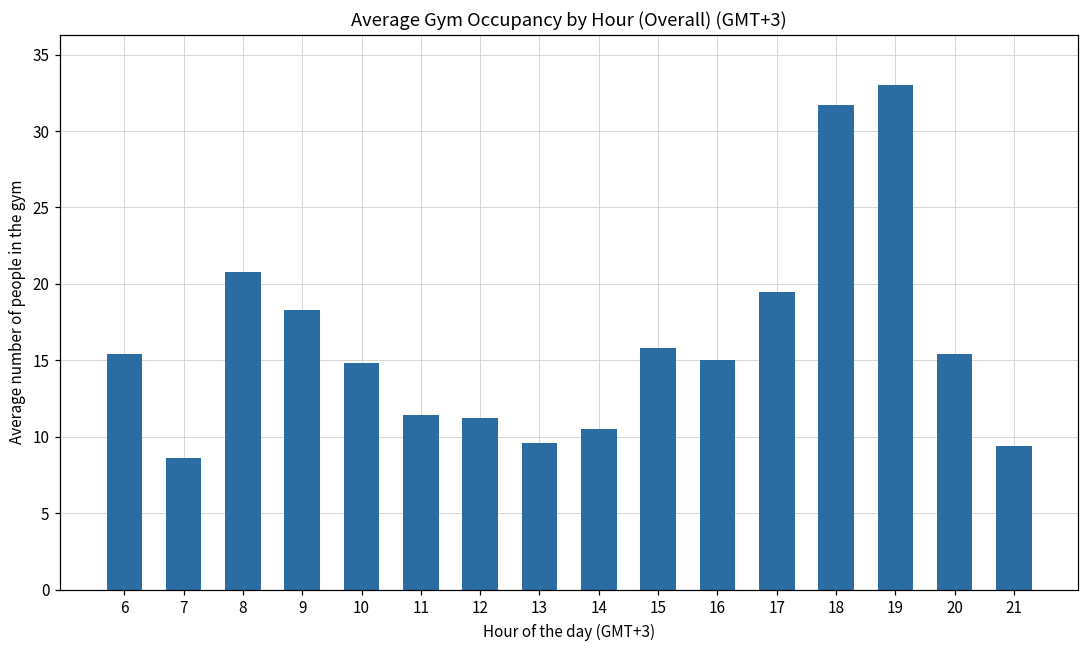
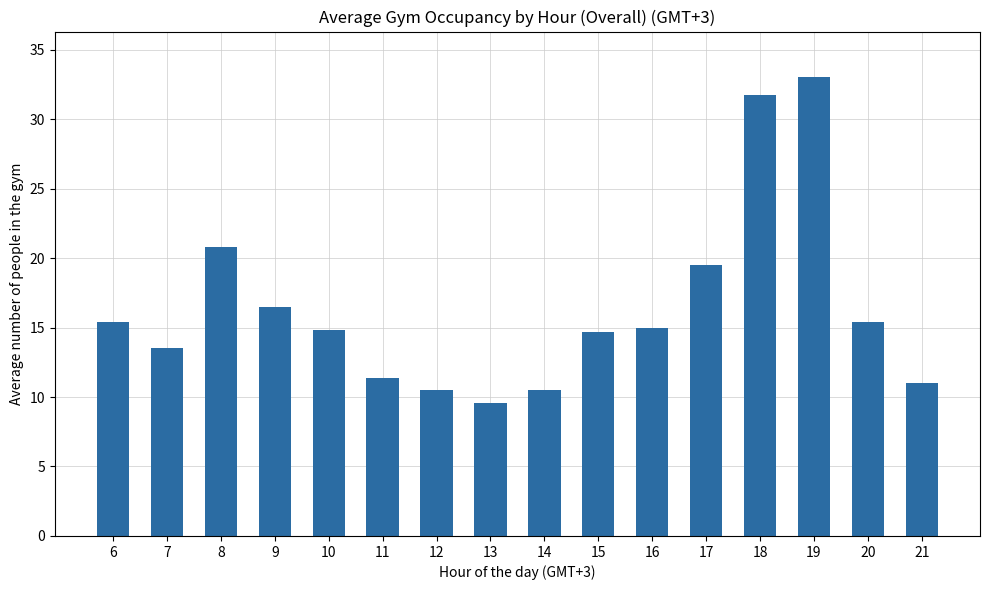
7: 8.6 -> 13.5
9: 18.3 -> 16.5
12: 11.2 -> 10.5
15: 15.8 -> 14.7
21: 9.4 -> 11.0
